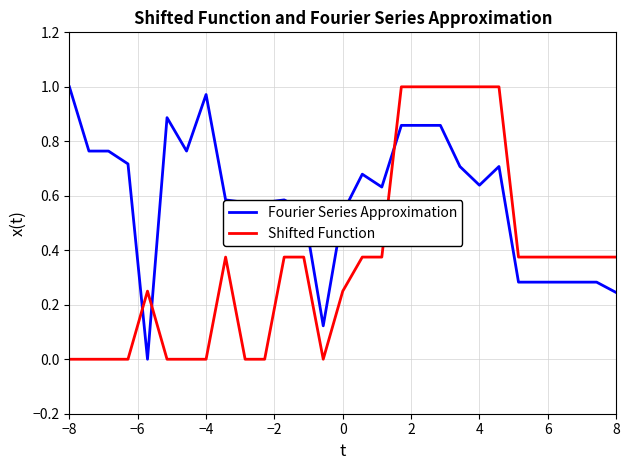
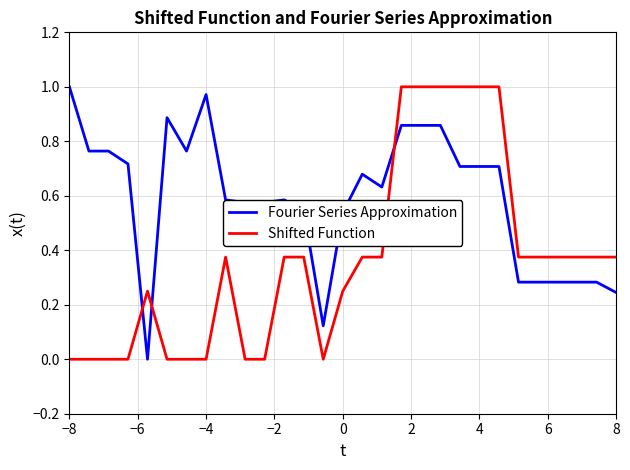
Fourier Series Approximation, 4: 0.64 -> 0.71
